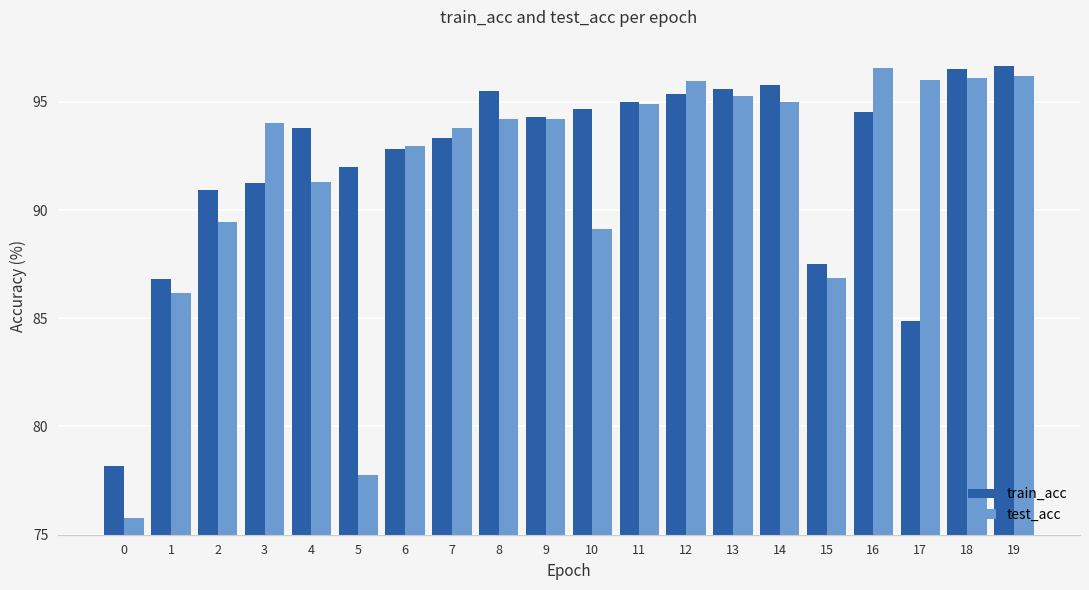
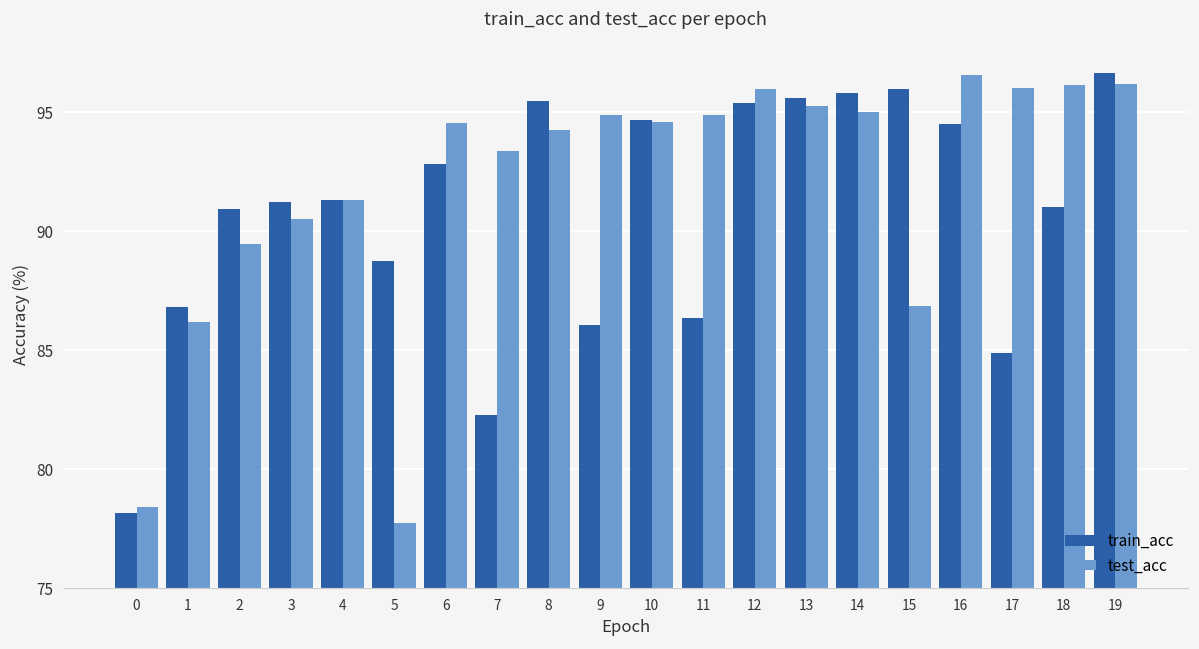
test_acc, 0: 75.8 -> 78.4
test_acc, 3: 94.0 -> 90.5
train_acc, 4: 93.8 -> 91.3
train_acc, 5: 92.0 -> 88.7
test_acc, 6: 92.9 -> 94.5
train_acc, 7: 93.3 -> 82.3
test_acc, 7: 93.8 -> 93.4
train_acc, 9: 94.3 -> 86.1
test_acc, 9: 94.2 -> 94.9
test_acc, 10: 89.1 -> 94.6
train_acc, 11: 95.0 -> 86.4
train_acc, 15: 87.5 -> 96.0
train_acc, 18: 96.5 -> 91.0
